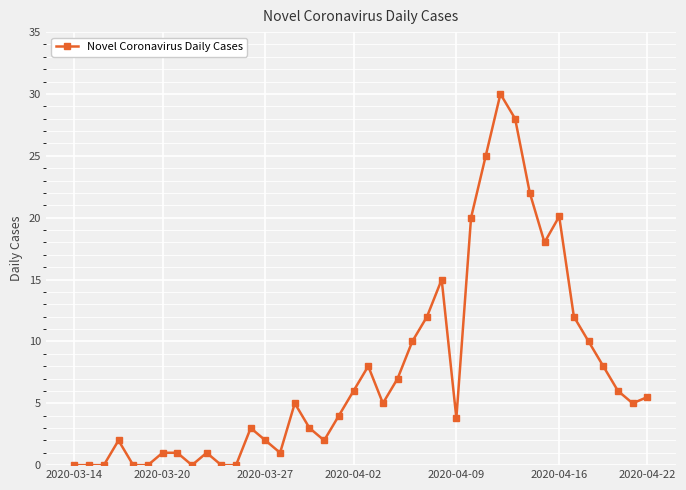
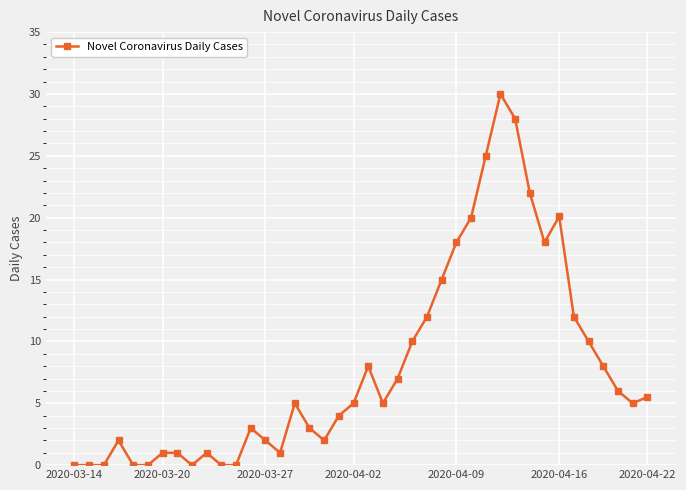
2020-04-02: 6 -> 5
2020-04-09: 3.8 -> 18.0
